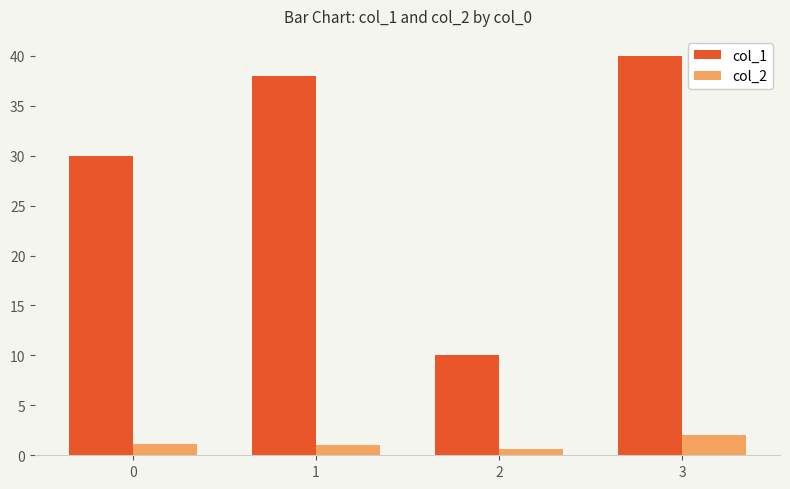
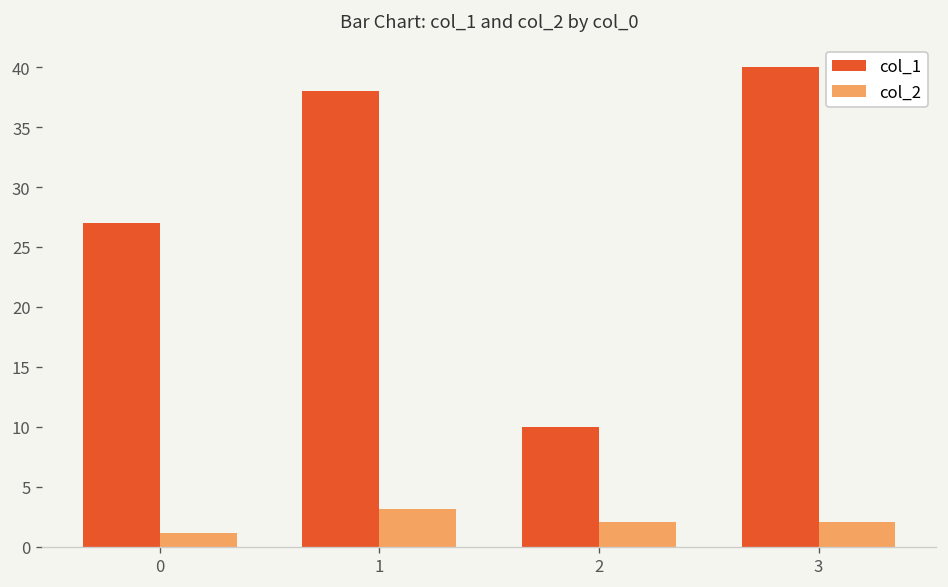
col_1, 0: 30 -> 27
col_2, 1: 1 -> 3
col_2, 2: 1 -> 2
